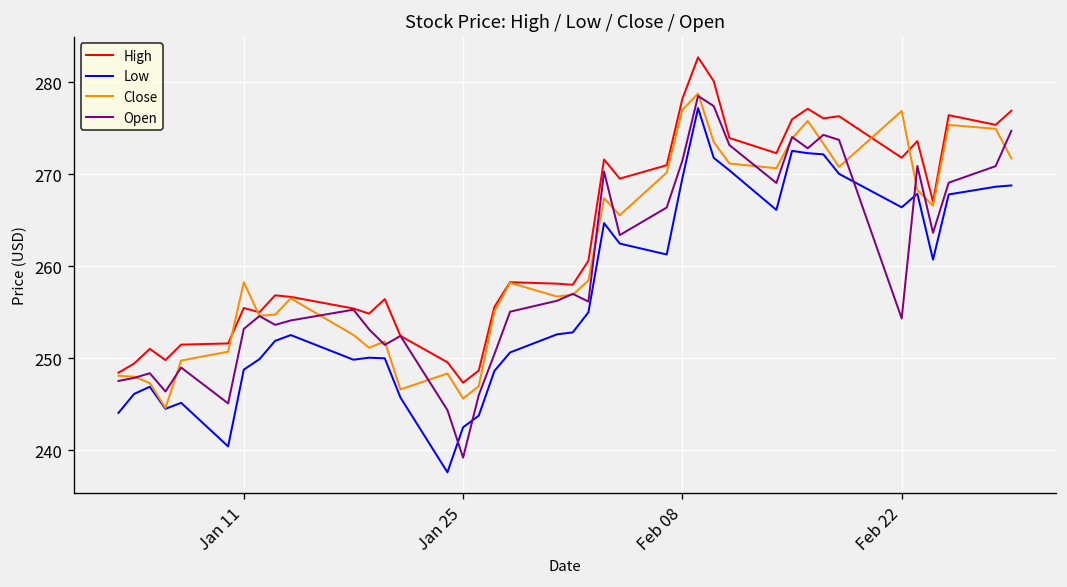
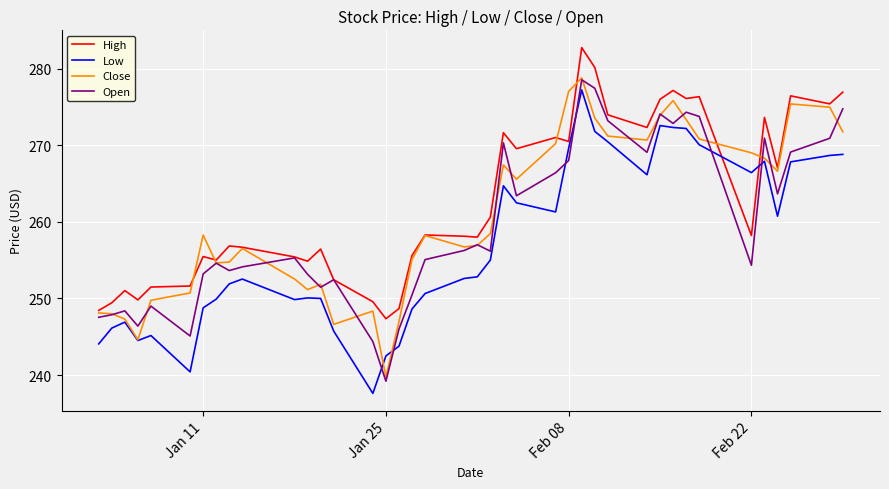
Close, Jan 25: 246 -> 240
High, Feb 08: 278 -> 270
Open, Feb 08: 272 -> 268
High, Feb 22: 272 -> 258
Close, Feb 22: 277 -> 269
